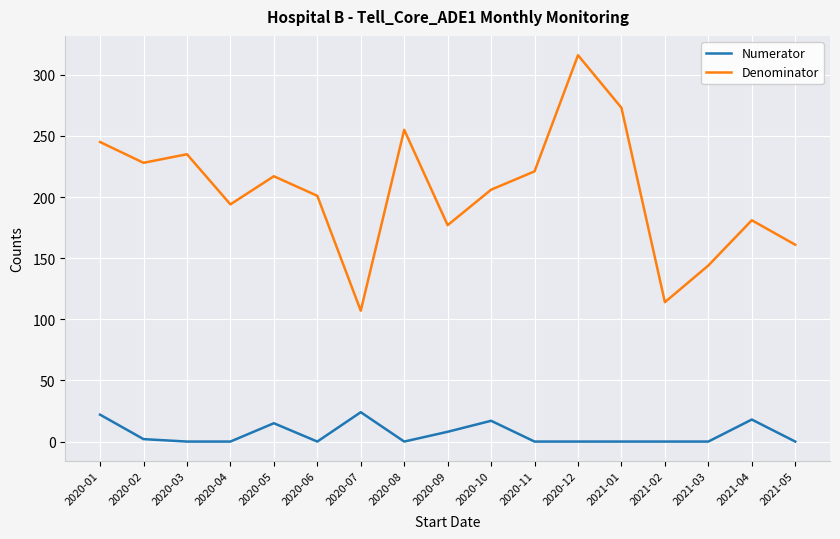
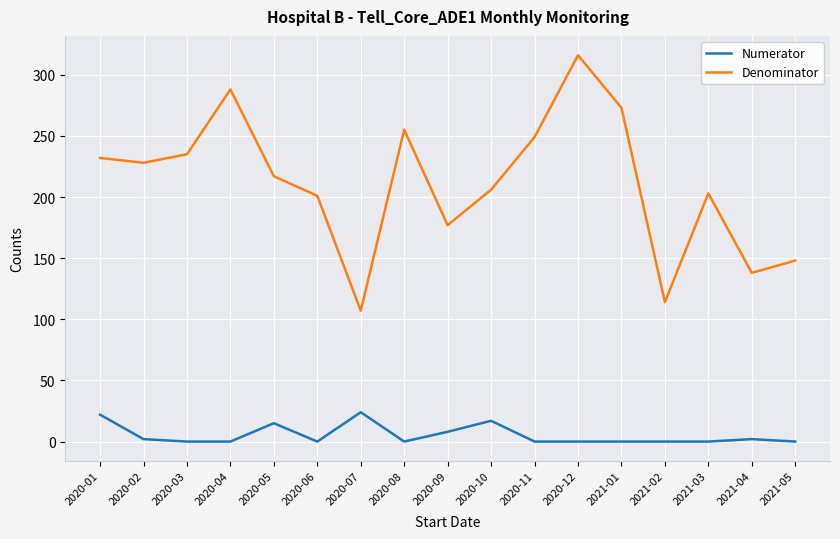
Denominator, 2020-01: 245 -> 232
Denominator, 2020-04: 194 -> 288
Denominator, 2020-11: 221 -> 249
Denominator, 2021-03: 144 -> 203
Numerator, 2021-04: 18 -> 2
Denominator, 2021-04: 181 -> 138
Denominator, 2021-05: 161 -> 148
